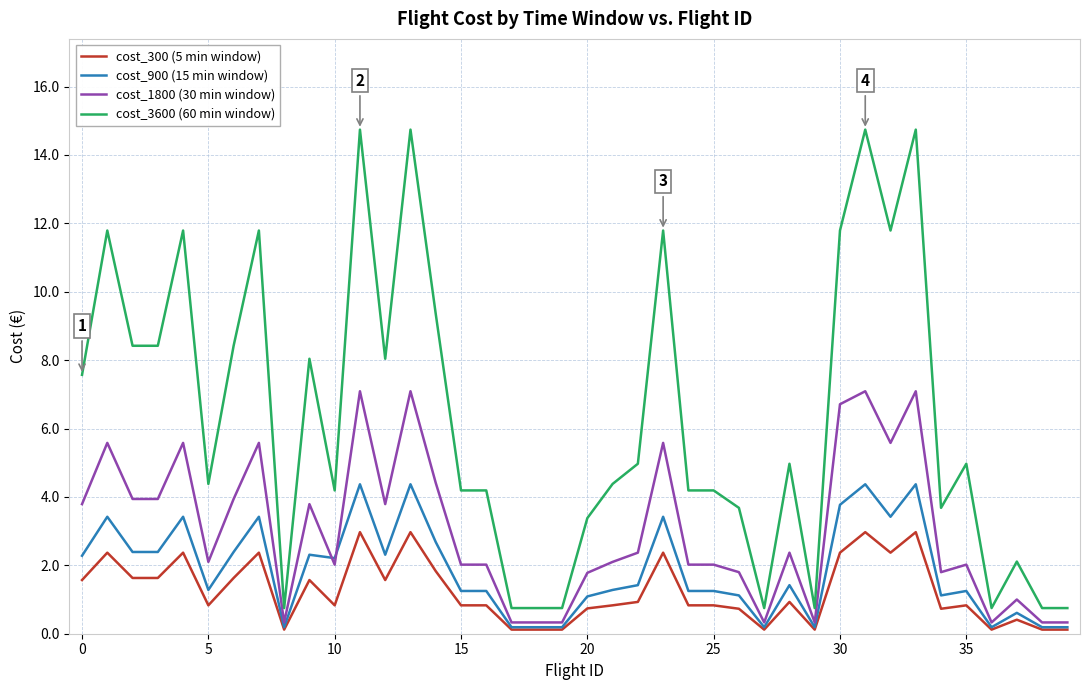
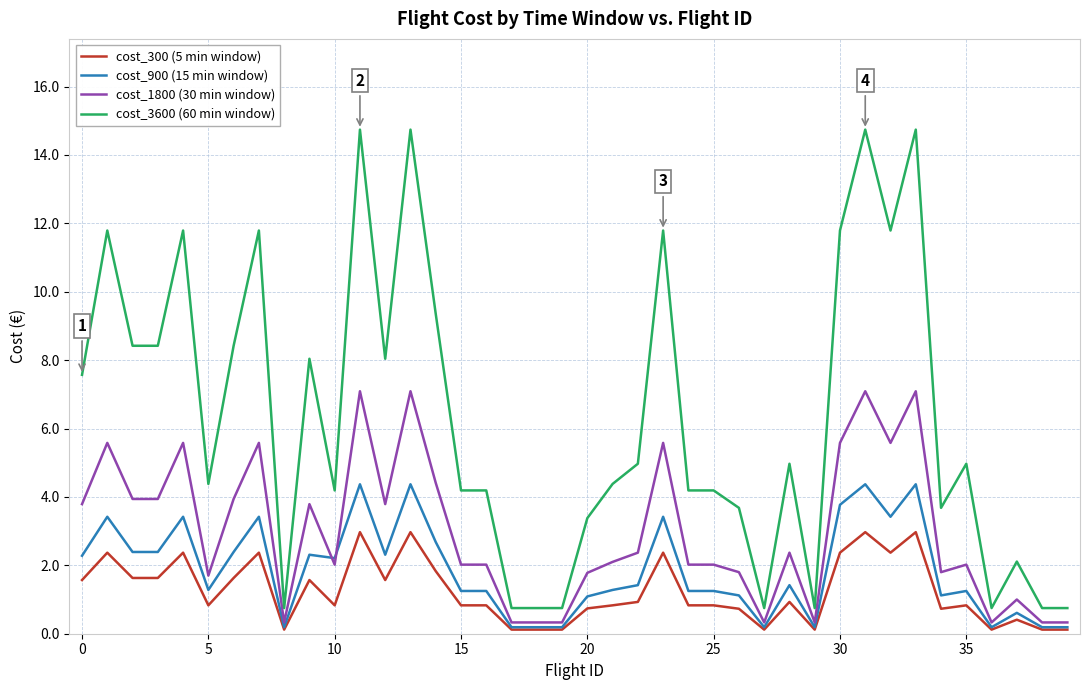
cost_1800 (30 min window), 5: 2.1 -> 1.7
cost_1800 (30 min window), 30: 6.7 -> 5.6
